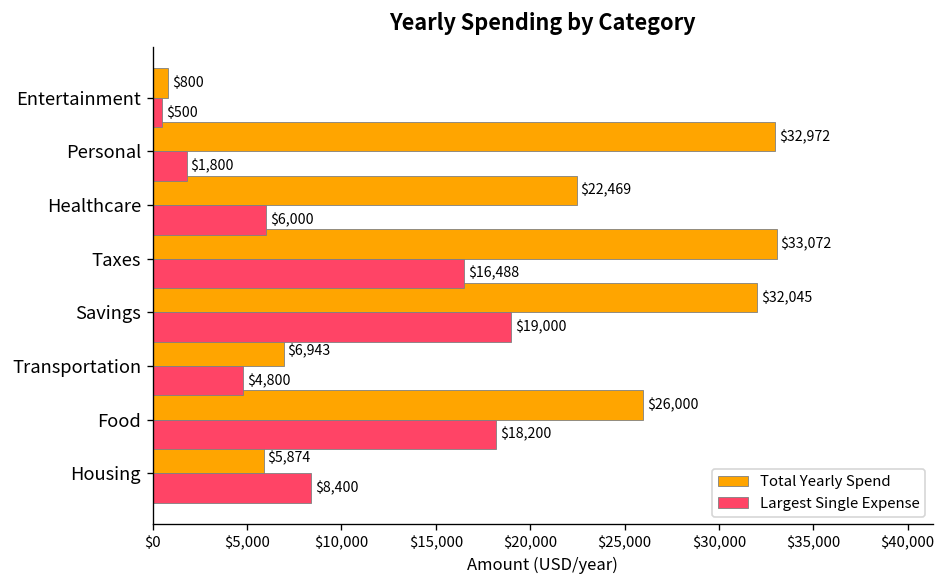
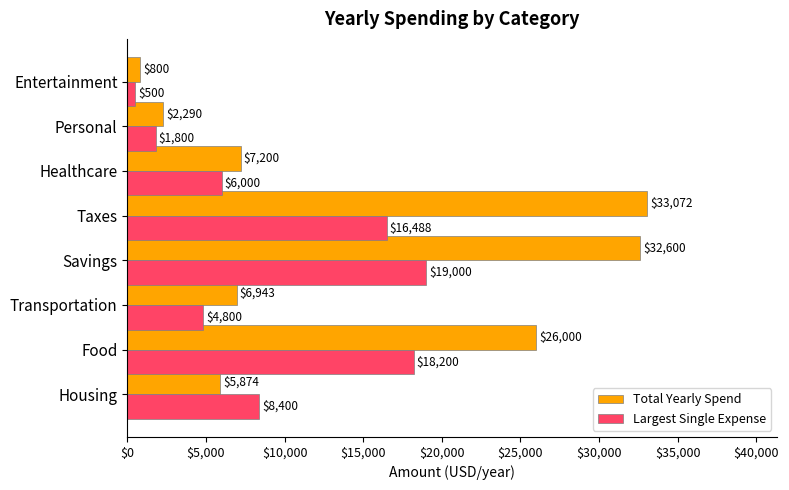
Total Yearly Spend, Personal: $32,972 -> $2,290
Total Yearly Spend, Healthcare: $22,469 -> $7,200
Total Yearly Spend, Savings: $32,045 -> $32,600
